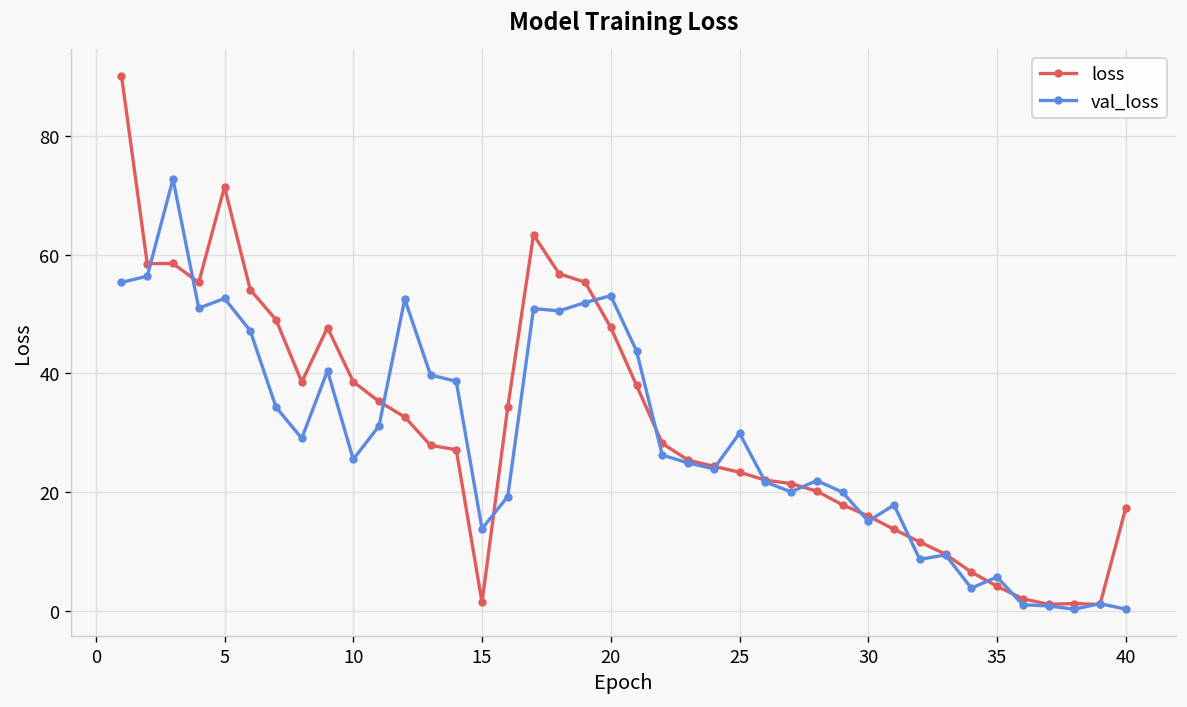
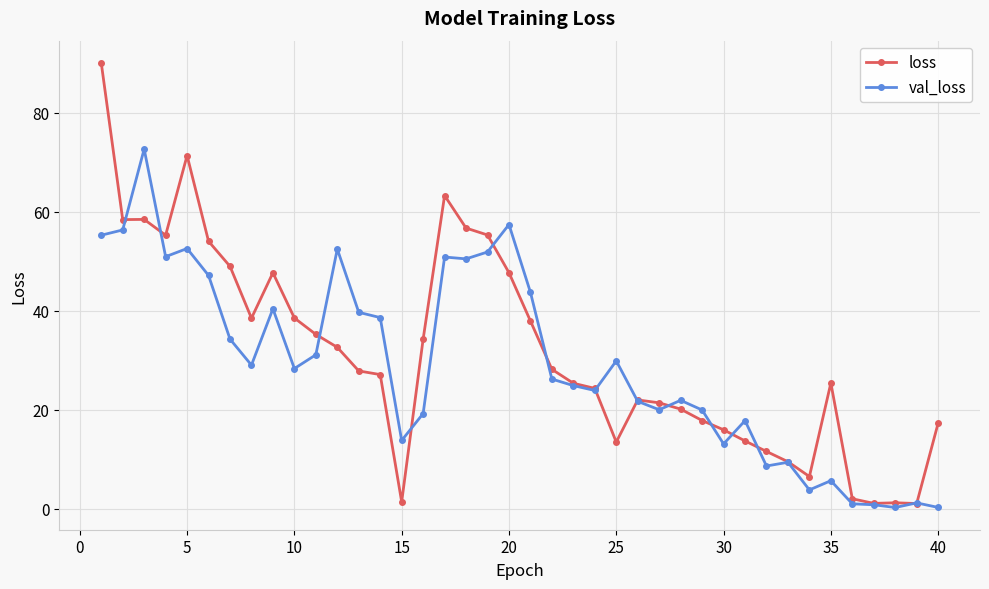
val_loss, 10: 26 -> 28
val_loss, 20: 53 -> 57
loss, 25: 23 -> 14
val_loss, 30: 15 -> 13
loss, 35: 4 -> 25
